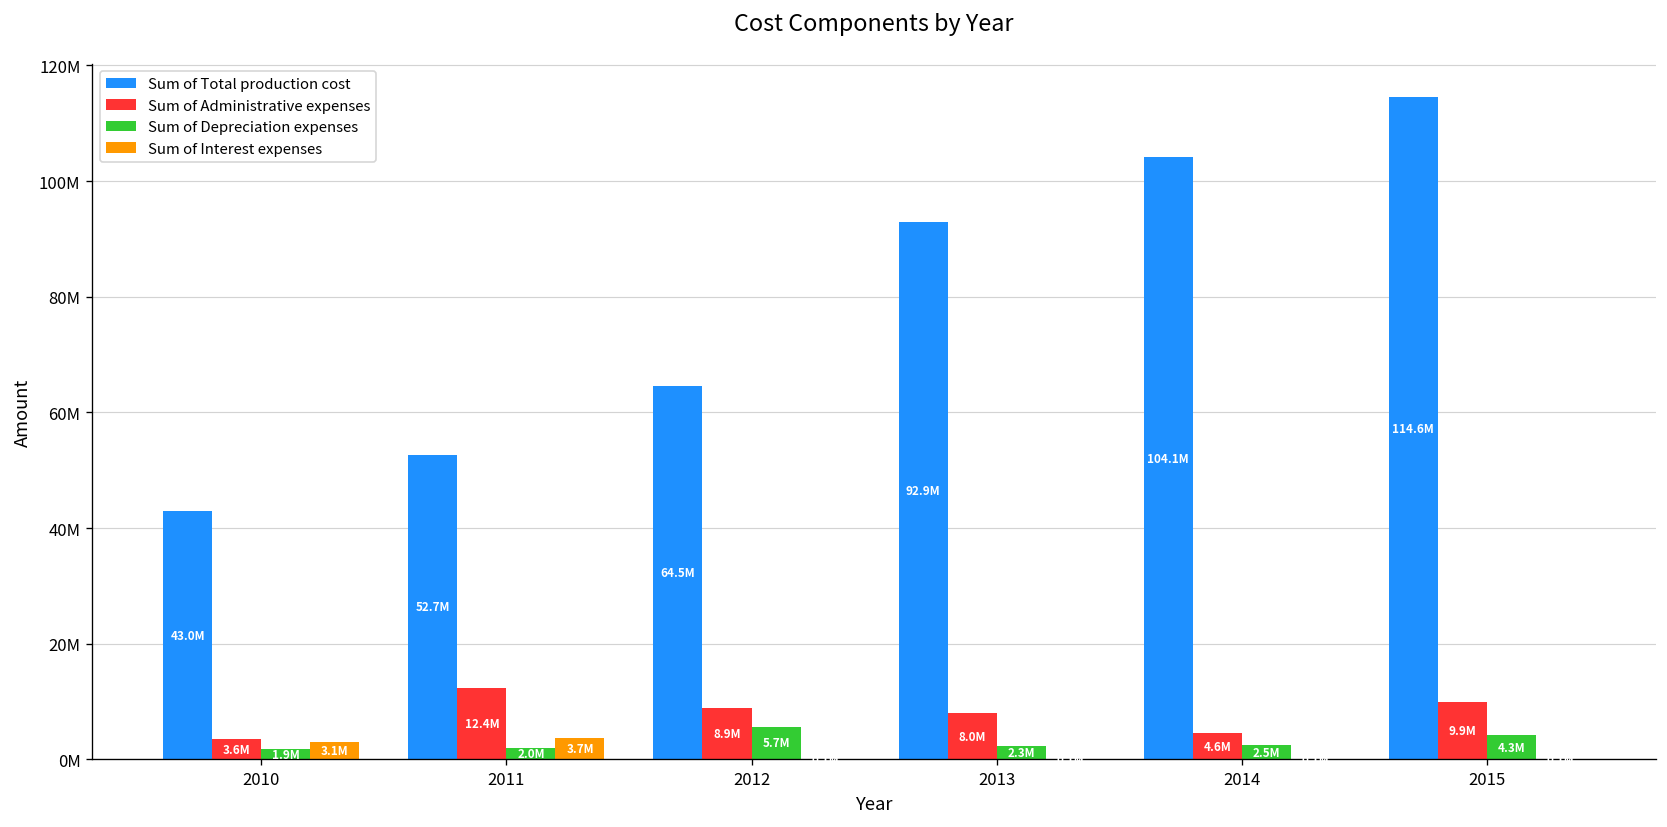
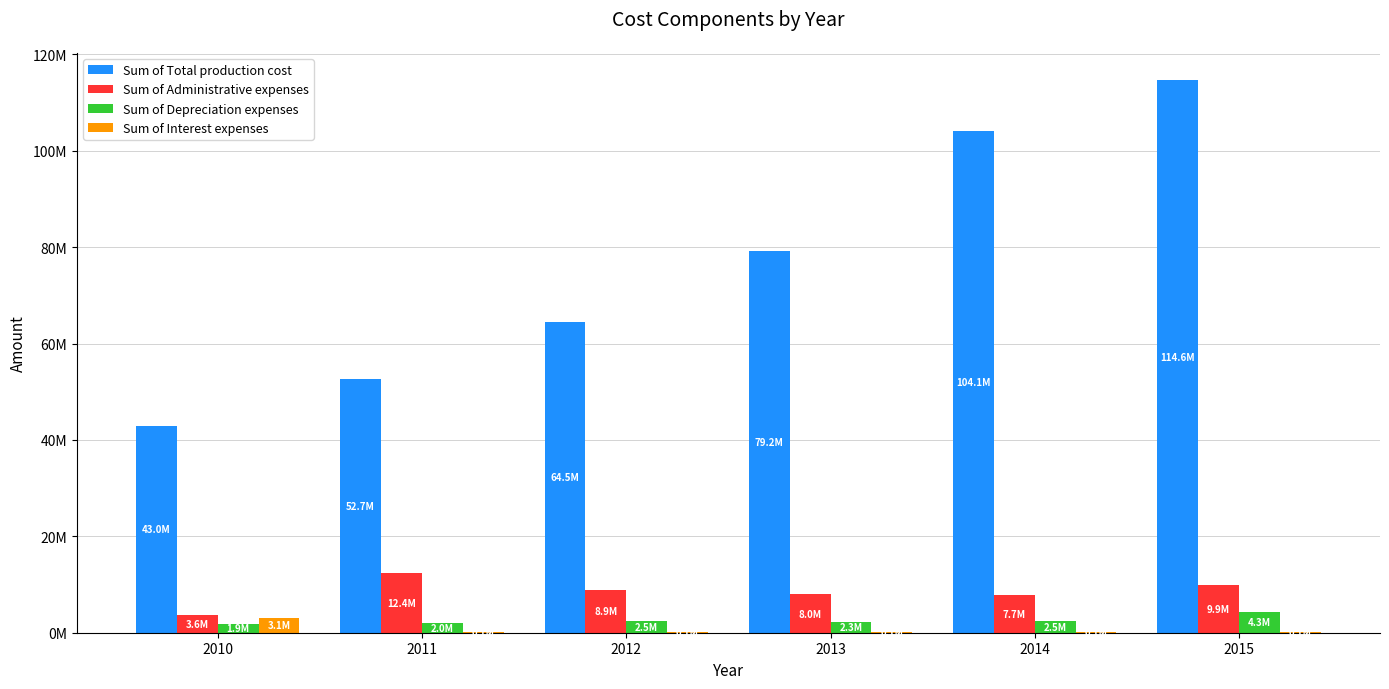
Sum of Interest expenses, 2011: 4000000 -> 0
Sum of Depreciation expenses, 2012: 5.7M -> 2.5M
Sum of Total production cost, 2013: 92.9M -> 79.2M
Sum of Administrative expenses, 2014: 4.6M -> 7.7M
